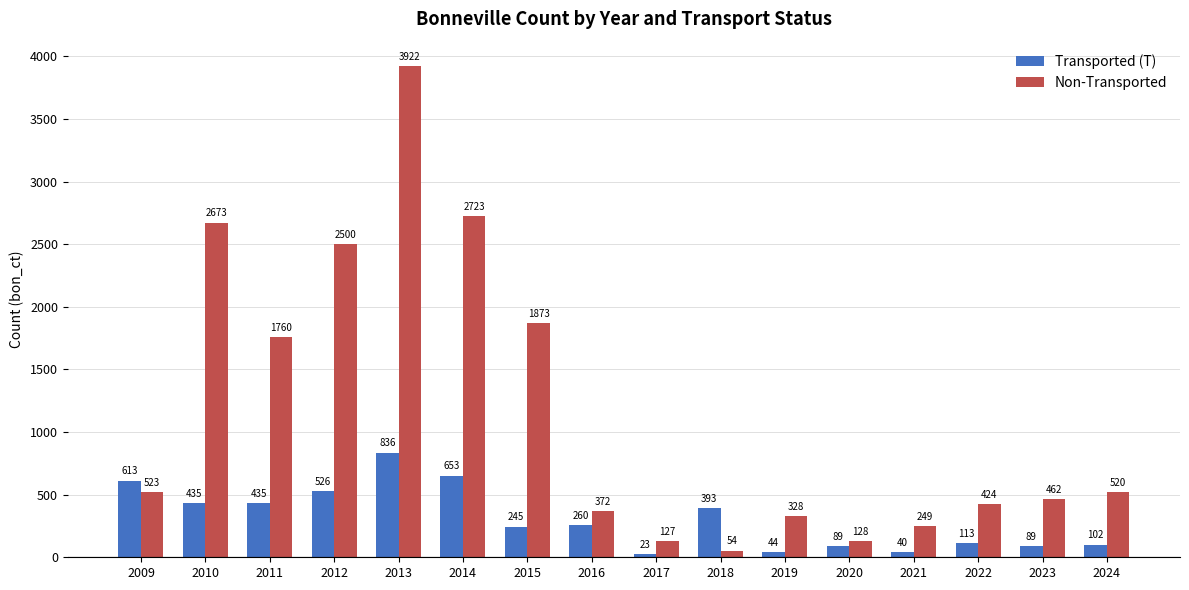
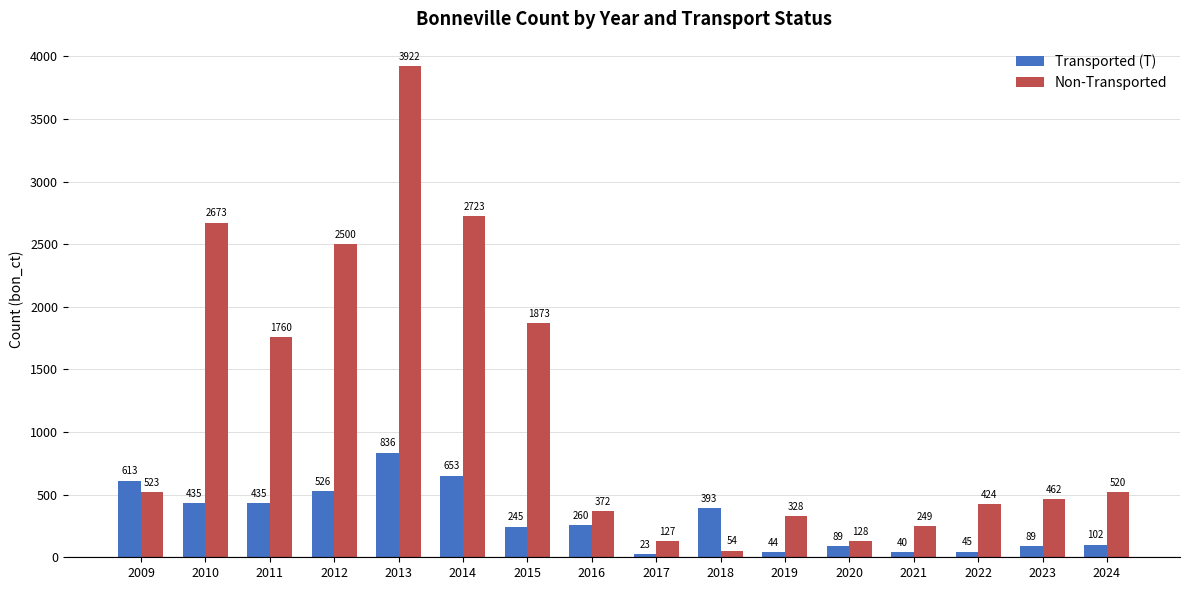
Transported (T), 2022: 113 -> 45
